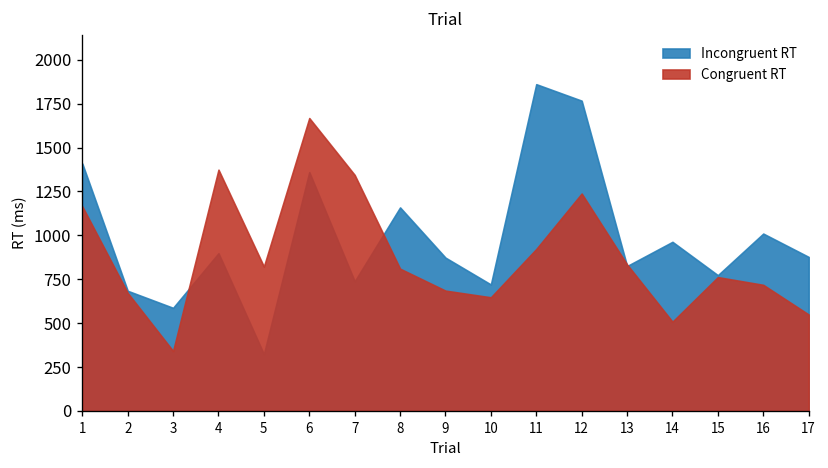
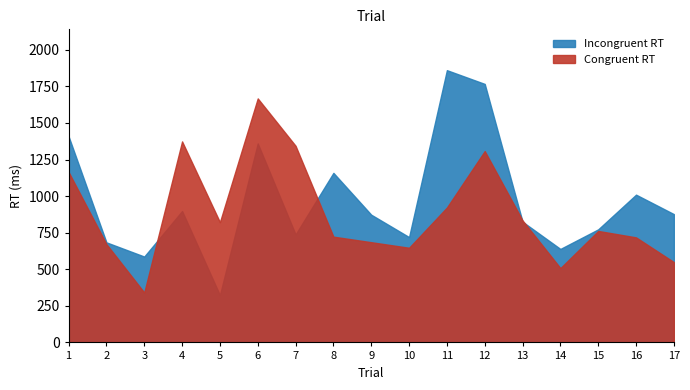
Congruent RT, 8: 810 -> 720
Congruent RT, 12: 1240 -> 1310
Incongruent RT, 14: 960 -> 640
